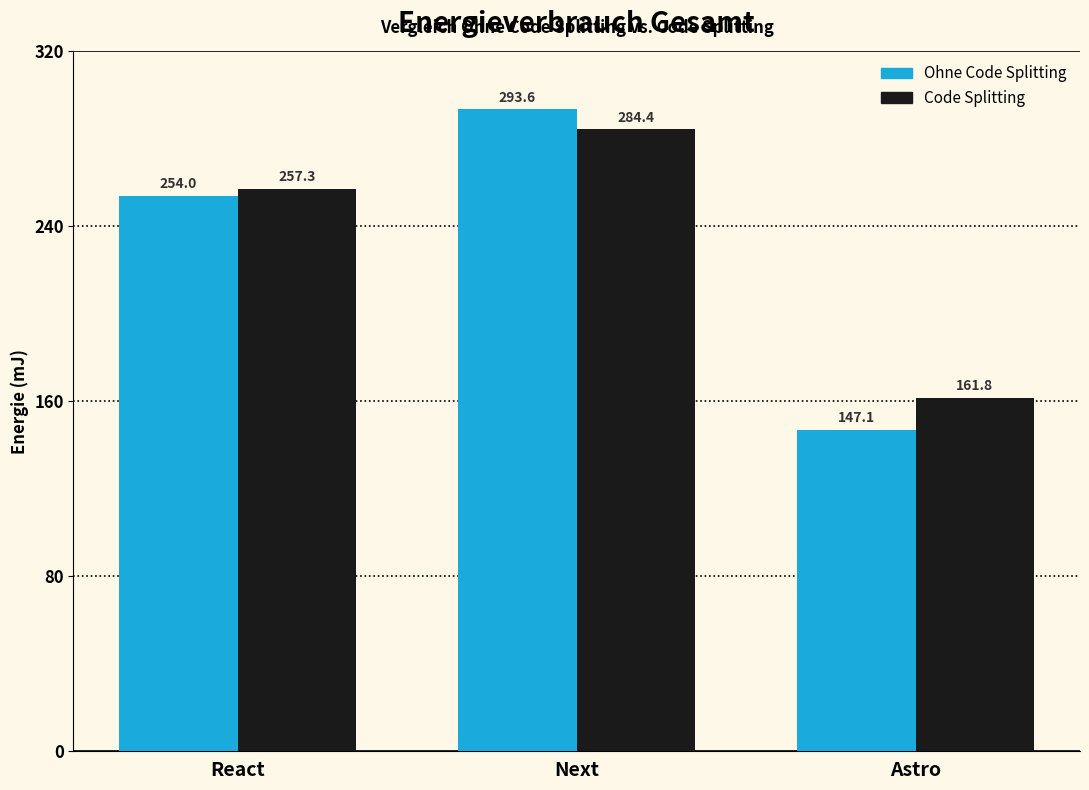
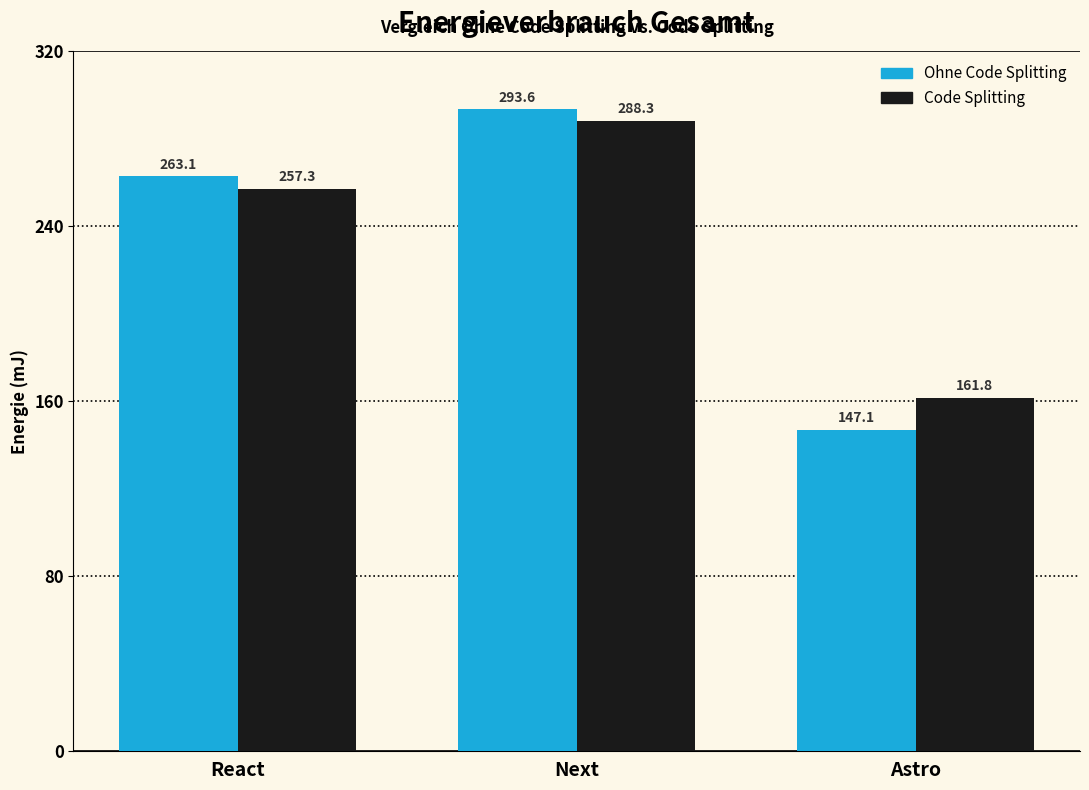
Ohne Code Splitting, React: 254.0 -> 263.1
Code Splitting, Next: 284.4 -> 288.3
